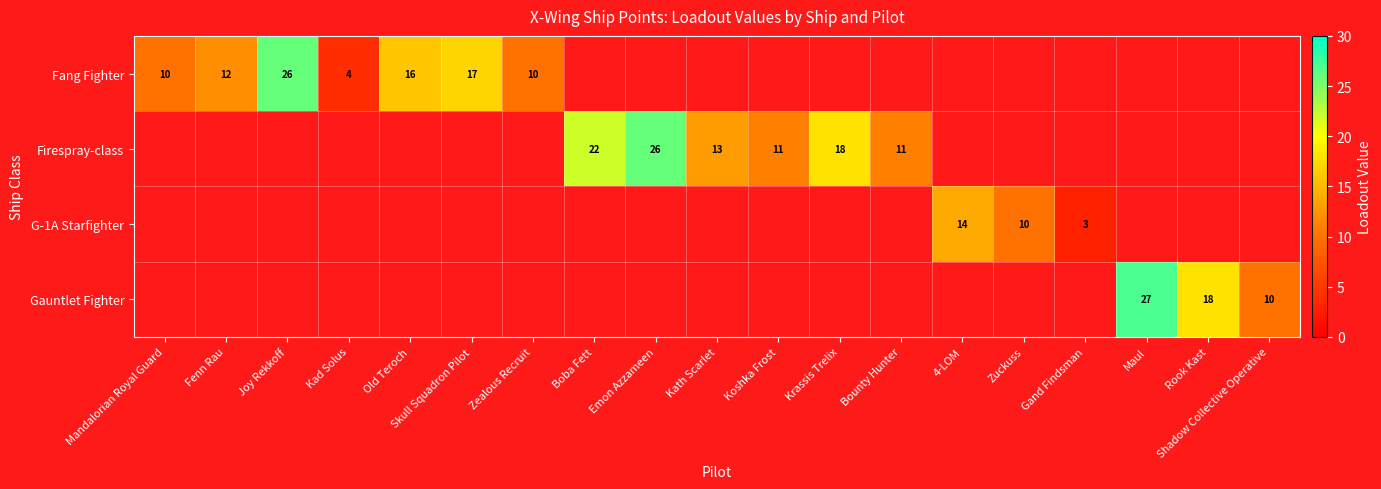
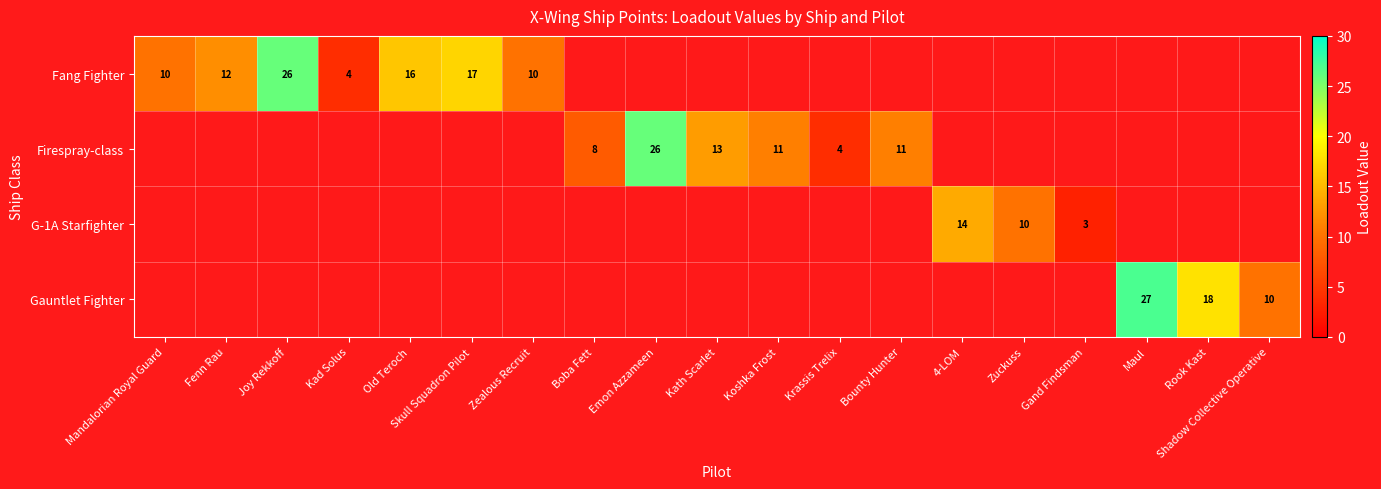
Firespray-class, Boba Fett: 22 -> 8
Firespray-class, Krassis Trelix: 18 -> 4
